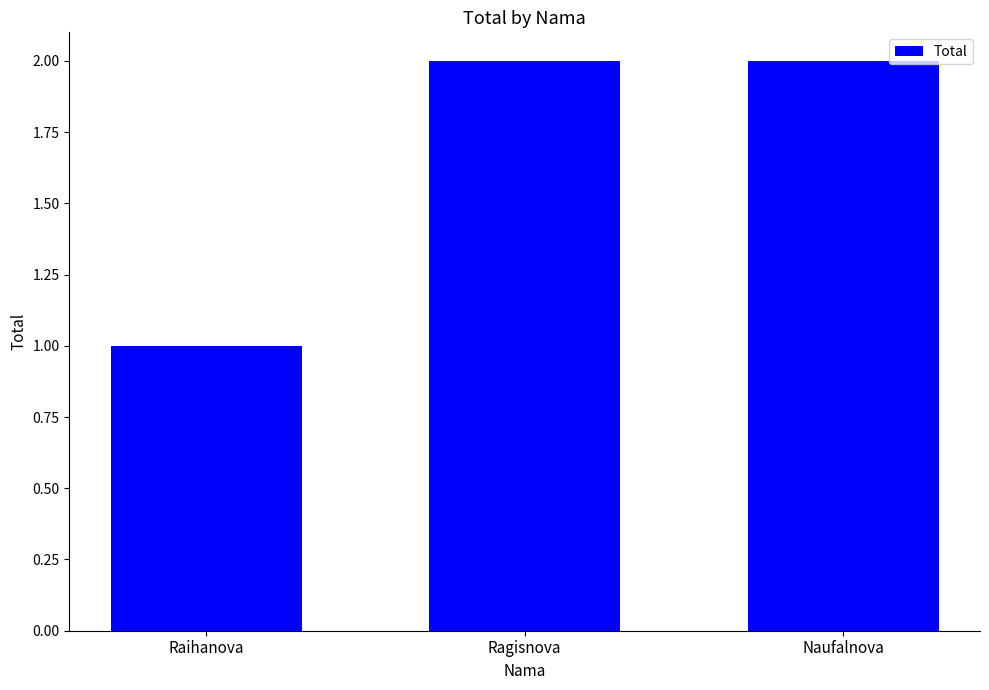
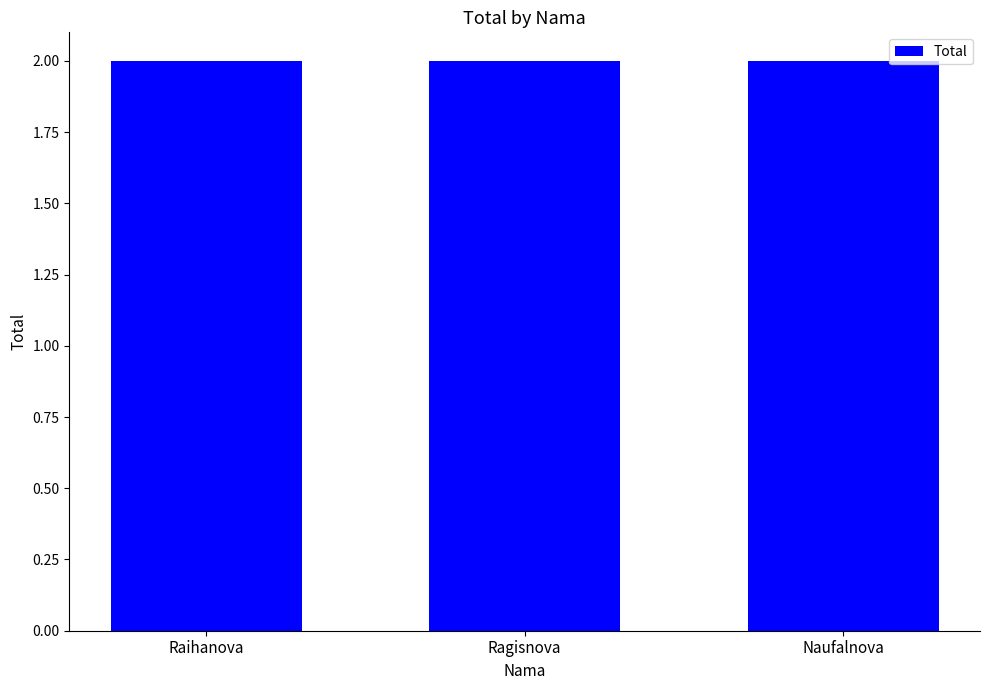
Raihanova: 1 -> 2
